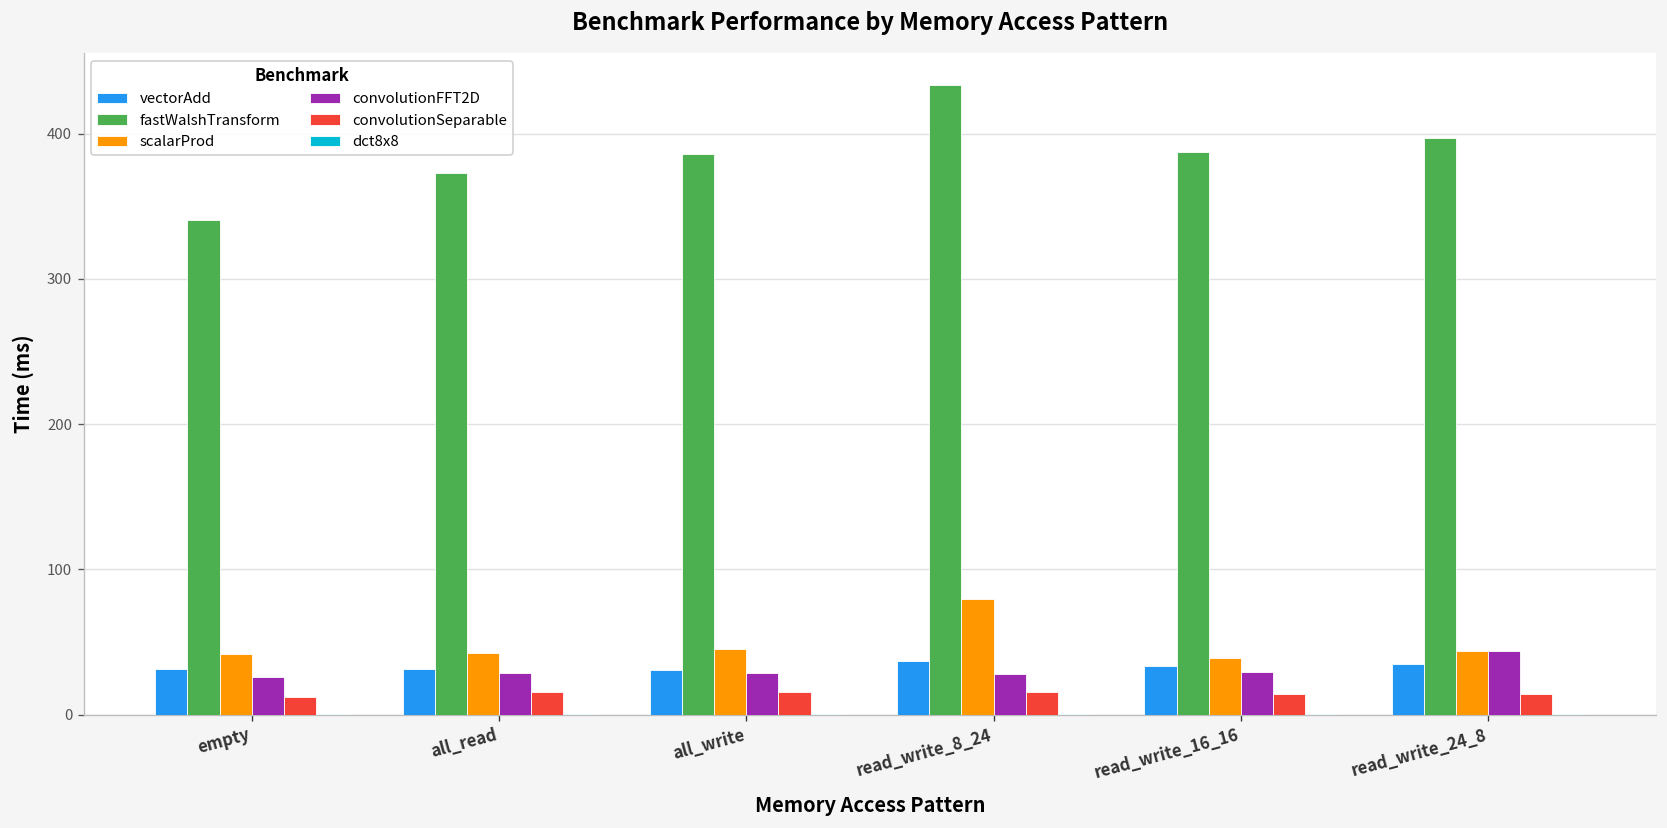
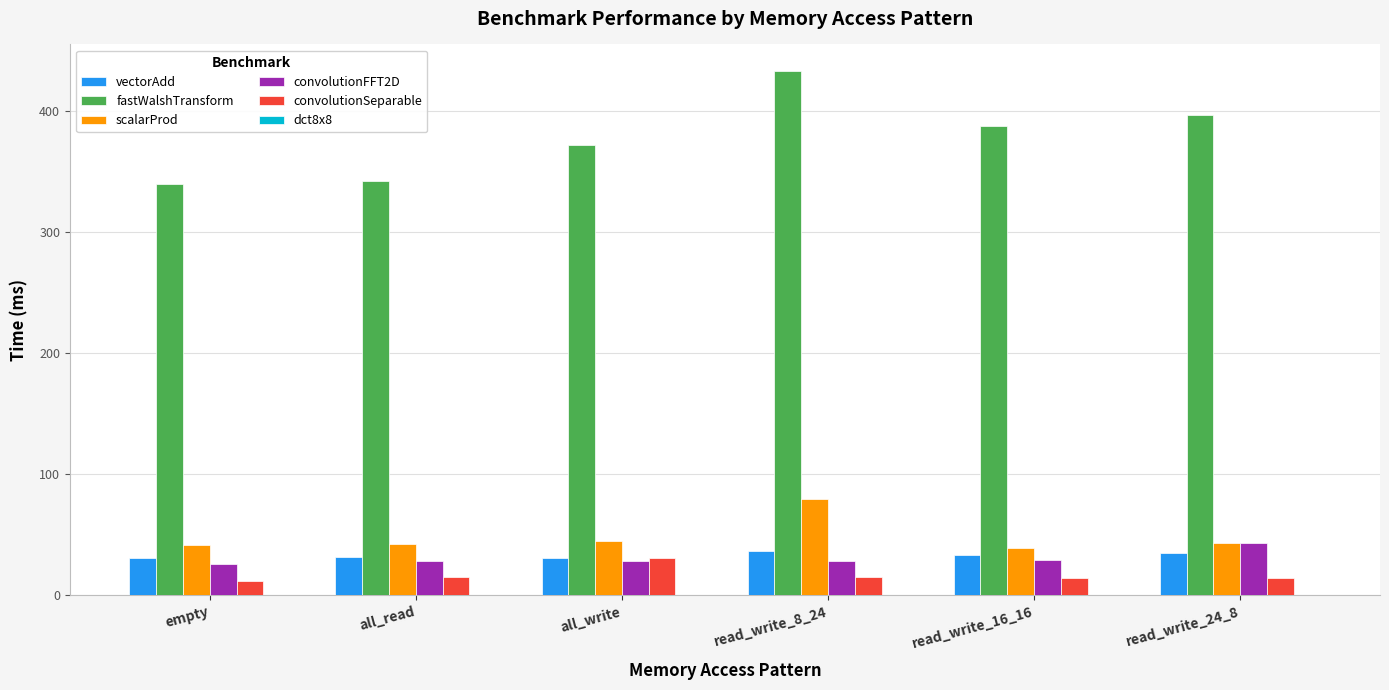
fastWalshTransform, all_read: 373 -> 342
fastWalshTransform, all_write: 386 -> 373
convolutionSeparable, all_write: 15 -> 31
